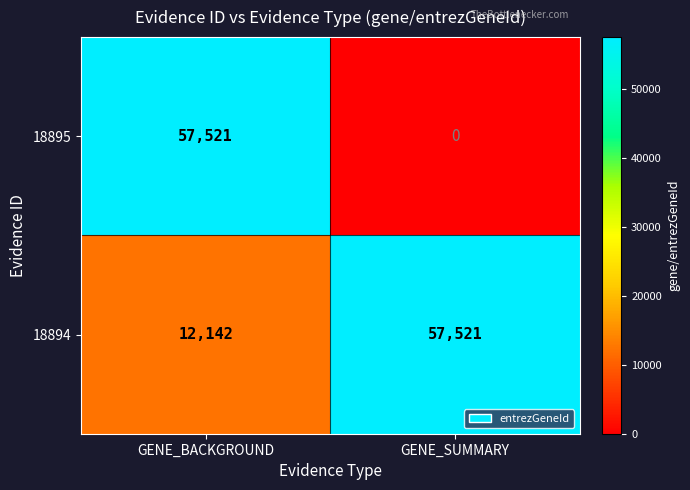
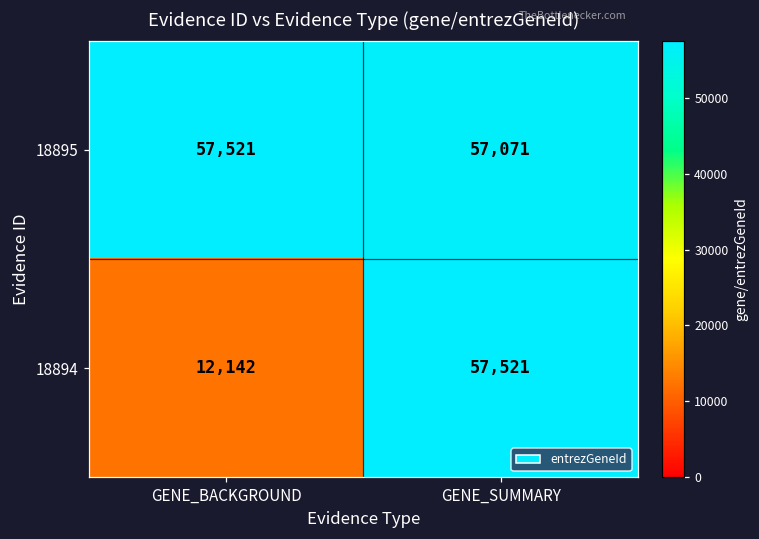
18895, GENE_SUMMARY: 0 -> 57,071
